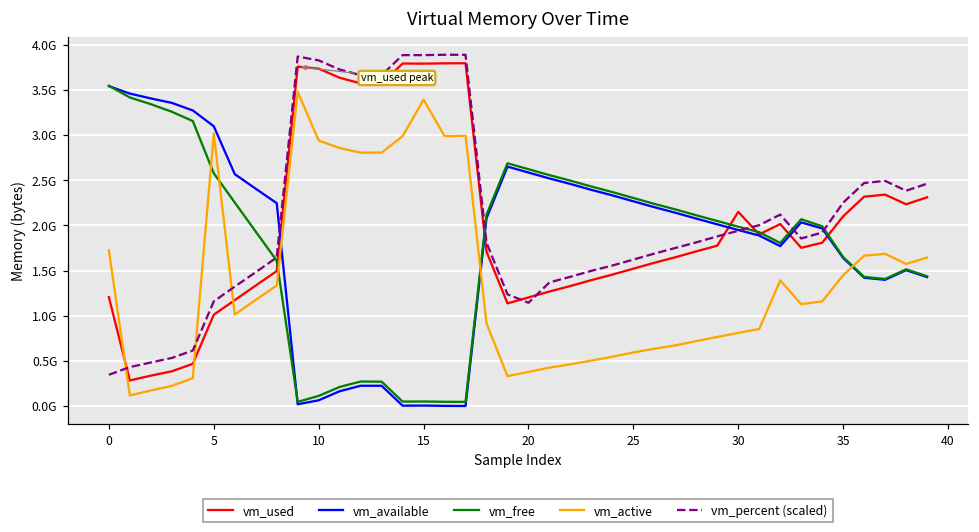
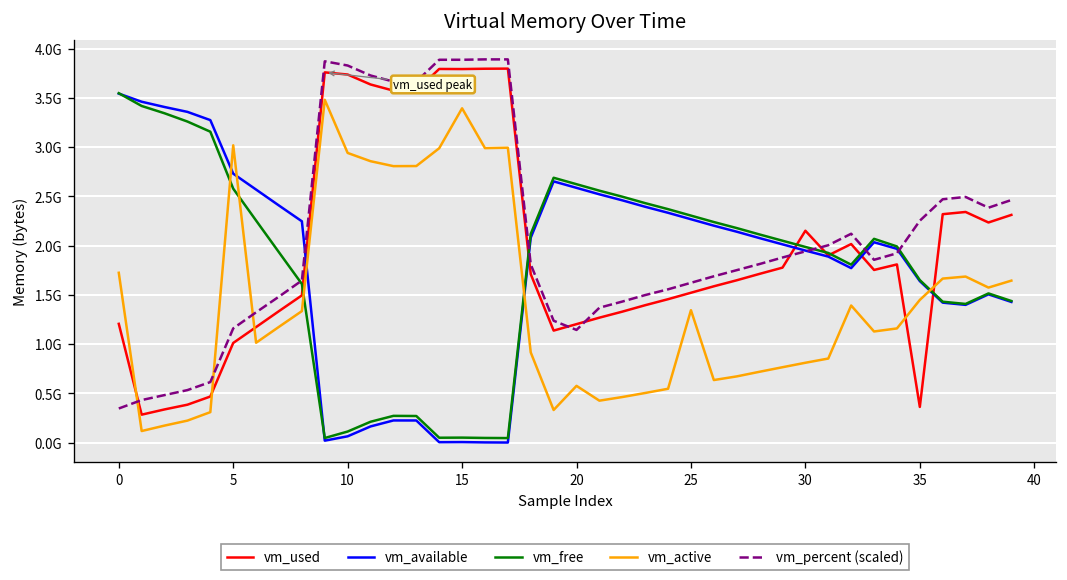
vm_available, 5: 3100000000 -> 2700000000
vm_active, 20: 400000000 -> 600000000
vm_active, 25: 600000000 -> 1300000000
vm_used, 35: 2100000000 -> 400000000
